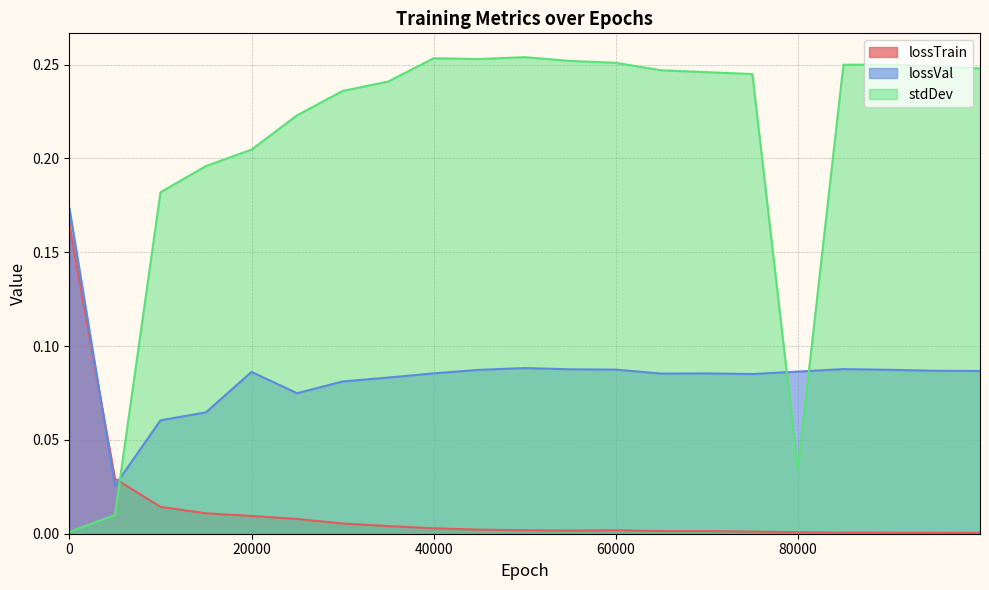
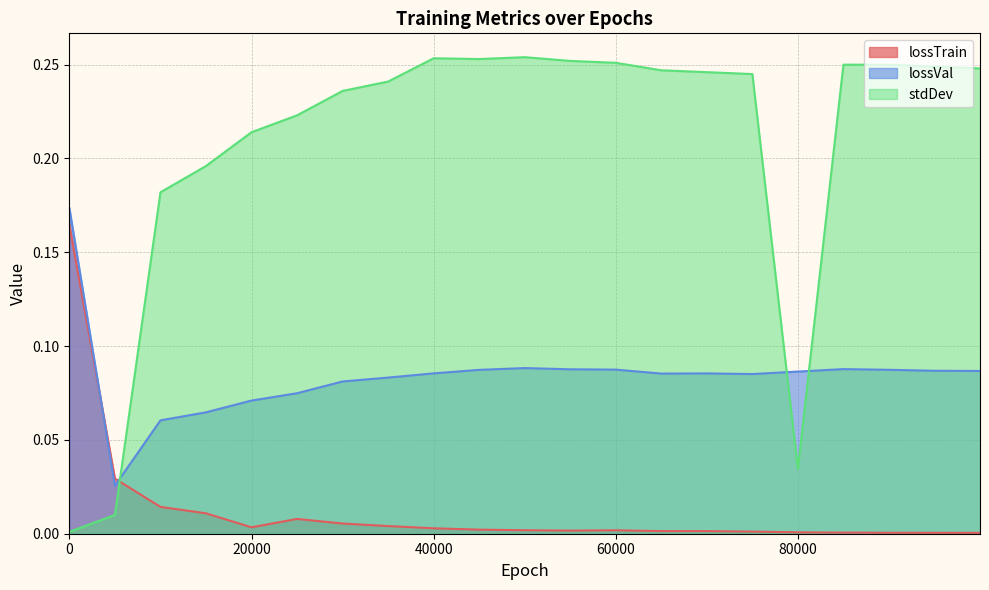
lossTrain, 20000: 0.009 -> 0.003
lossVal, 20000: 0.086 -> 0.071
stdDev, 20000: 0.205 -> 0.214
